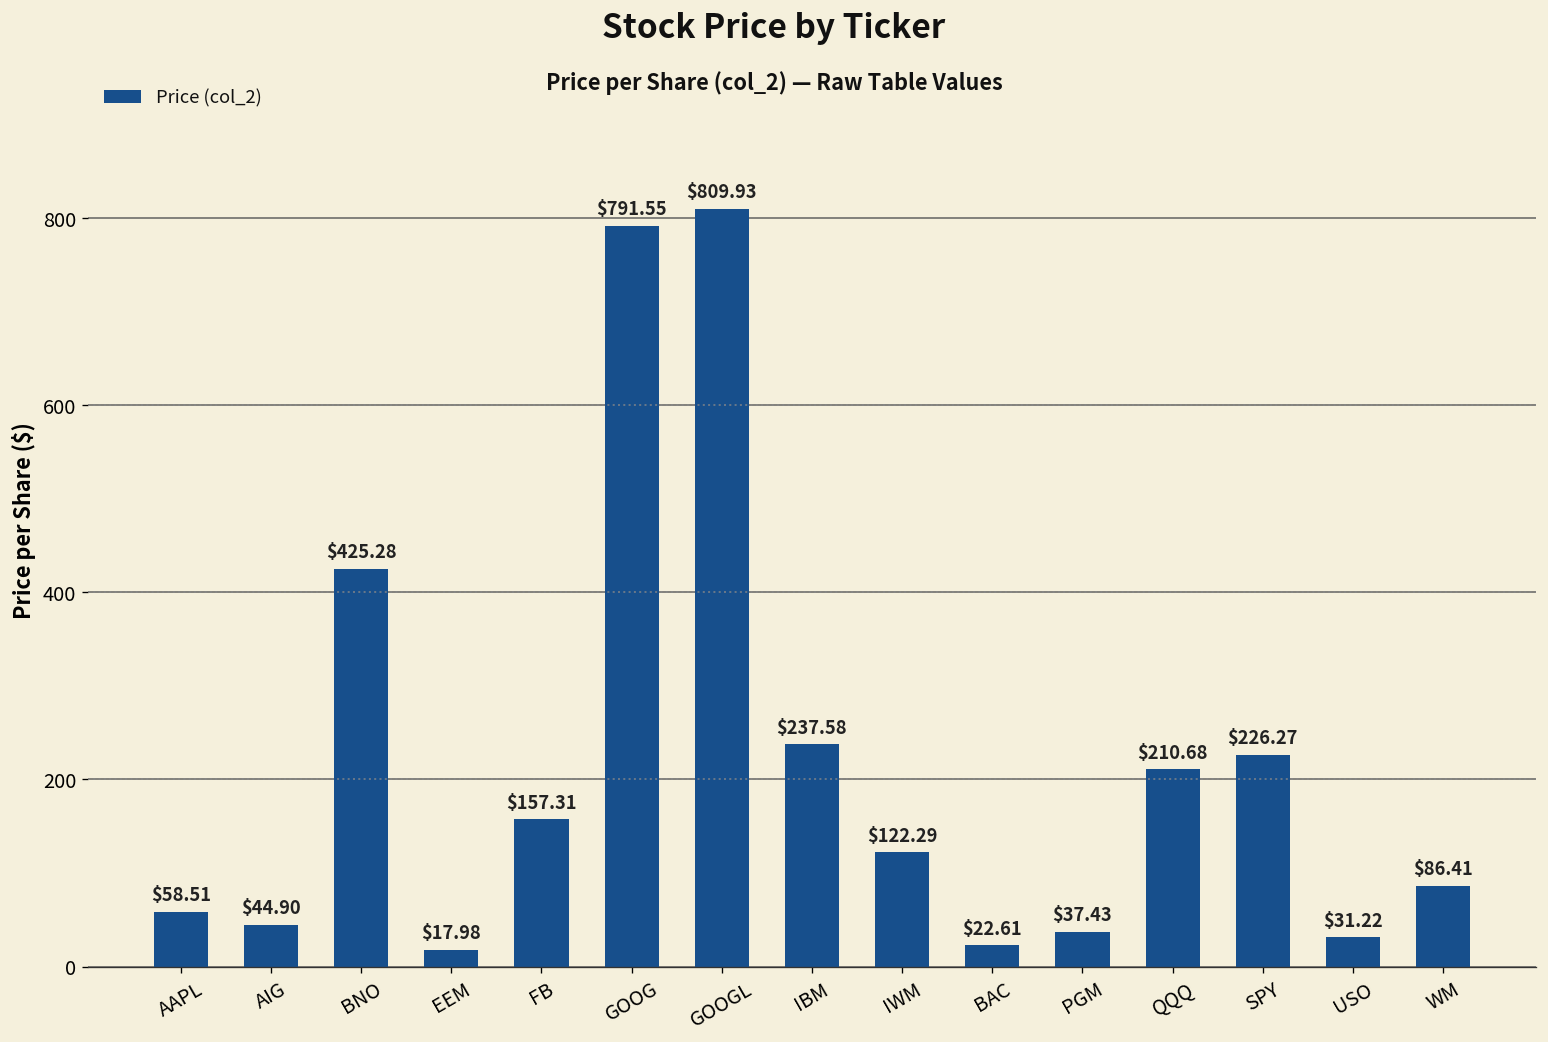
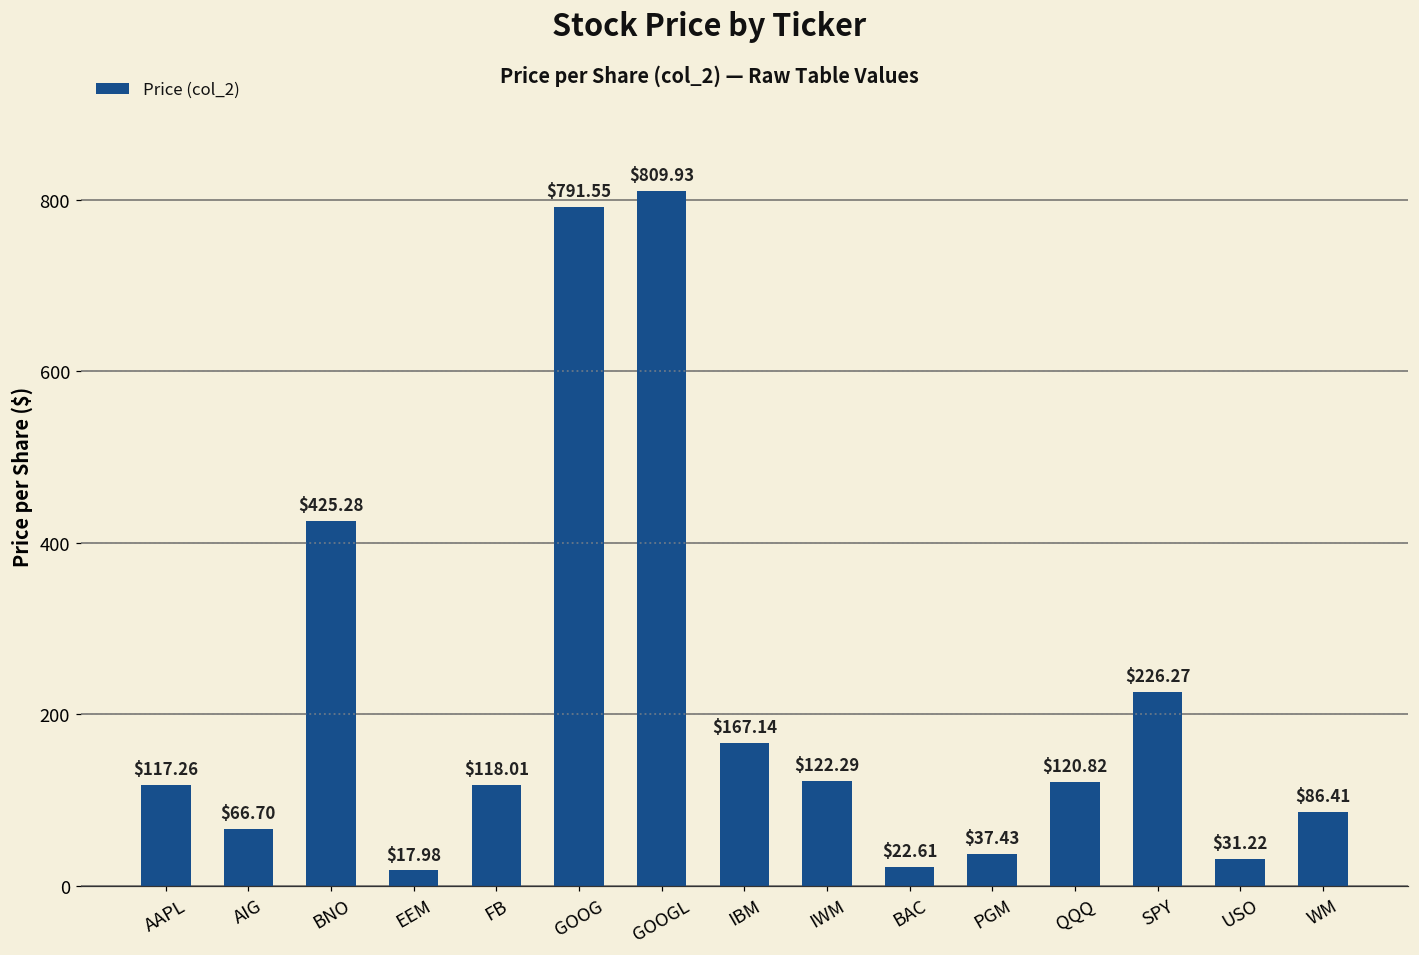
AAPL: $58.51 -> $117.26
AIG: $44.90 -> $66.70
FB: $157.31 -> $118.01
IBM: $237.58 -> $167.14
QQQ: $210.68 -> $120.82
